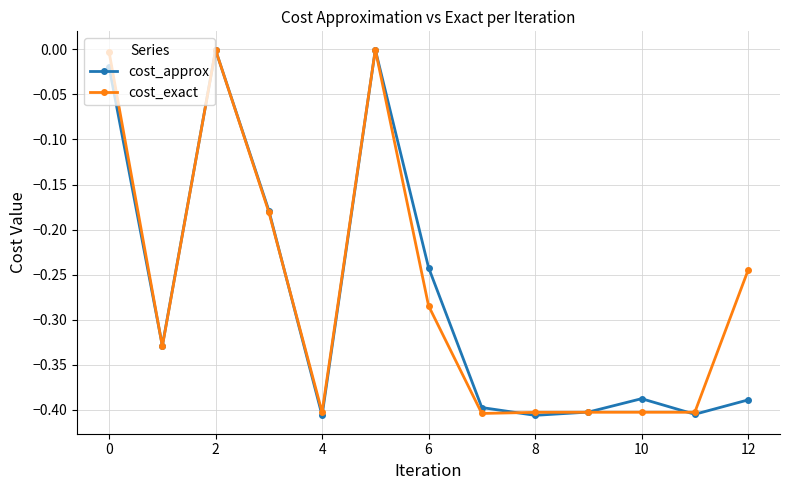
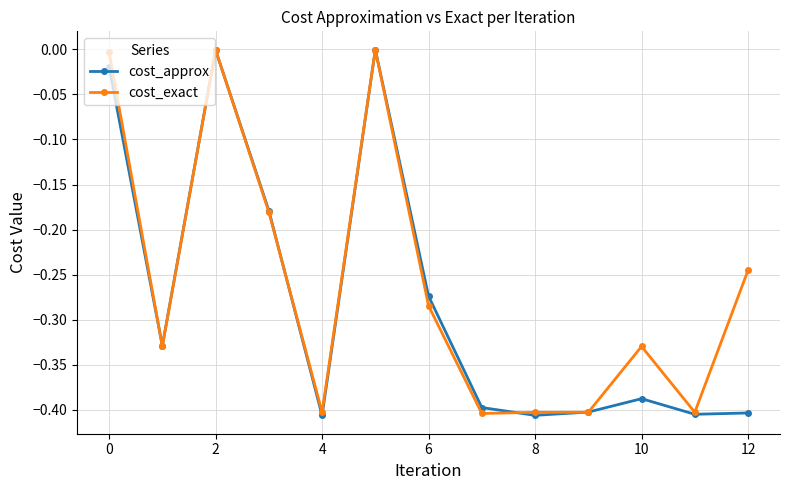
cost_approx, 6: -0.24 -> -0.27
cost_exact, 10: -0.40 -> -0.33
cost_approx, 12: -0.39 -> -0.40
